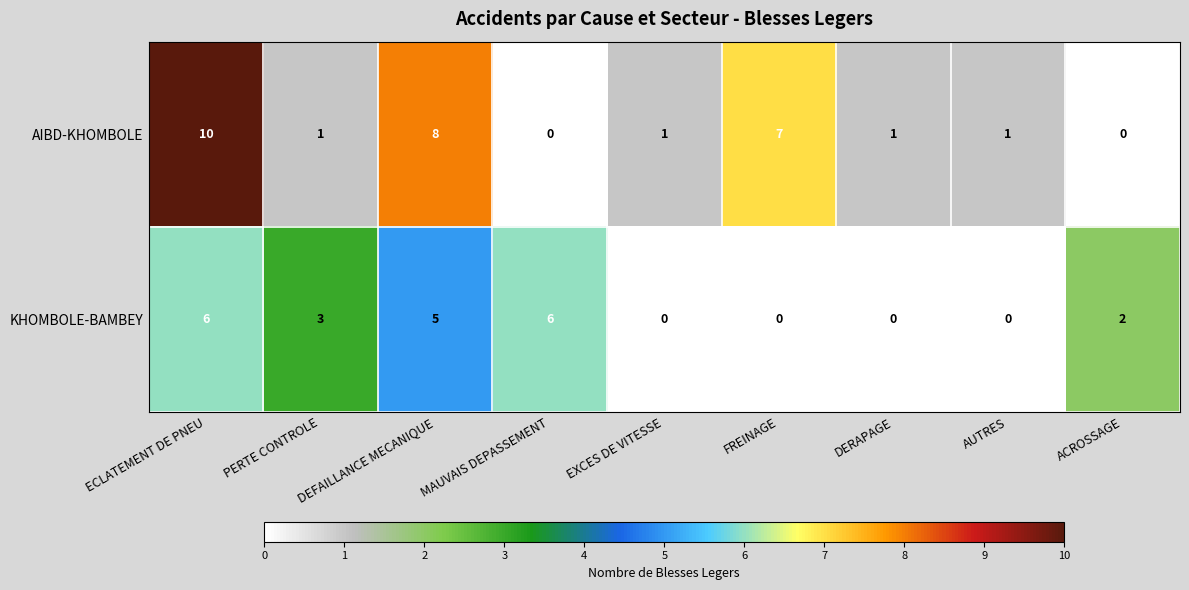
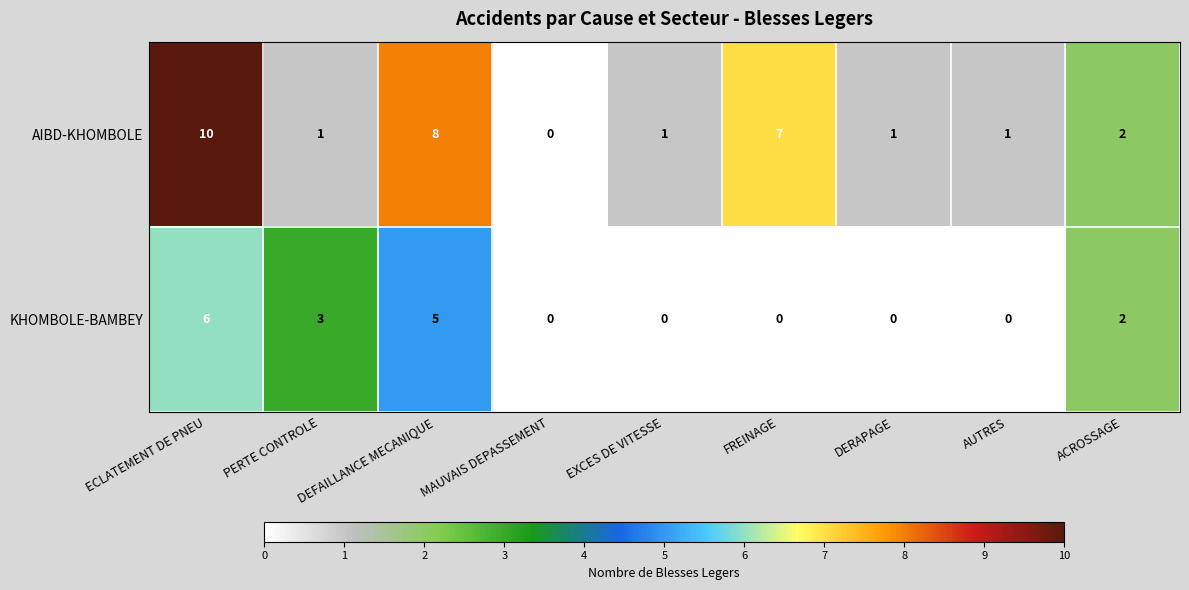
AIBD-KHOMBOLE, ACROSSAGE: 0 -> 2
KHOMBOLE-BAMBEY, MAUVAIS DEPASSEMENT: 6 -> 0
